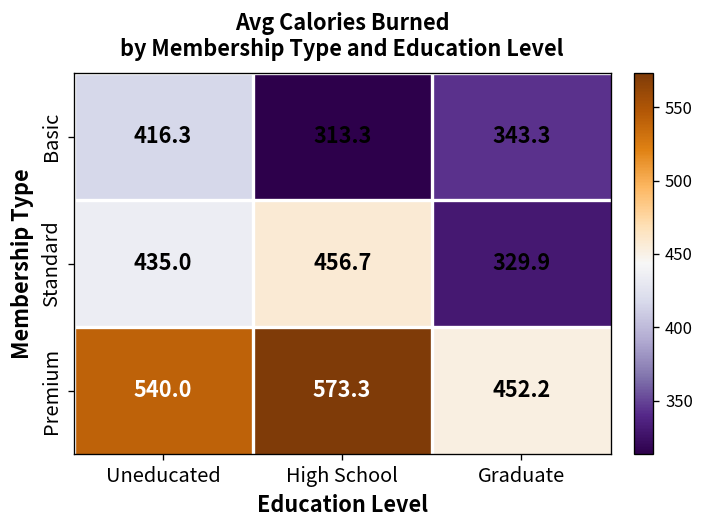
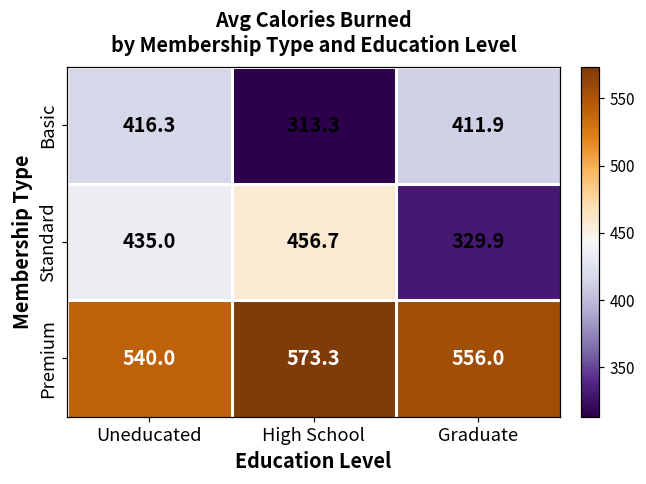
Basic, Graduate: 343.3 -> 411.9
Premium, Graduate: 452.2 -> 556.0
